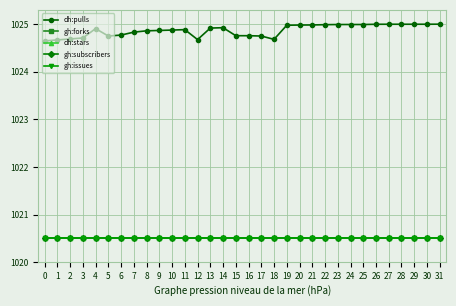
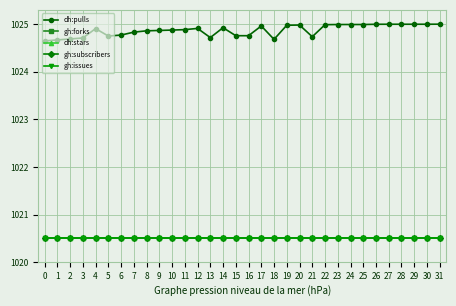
dh:pulls, 12: 1024.7 -> 1024.9
dh:pulls, 13: 1024.9 -> 1024.7
dh:pulls, 17: 1024.8 -> 1025.0
dh:pulls, 21: 1025.0 -> 1024.7
